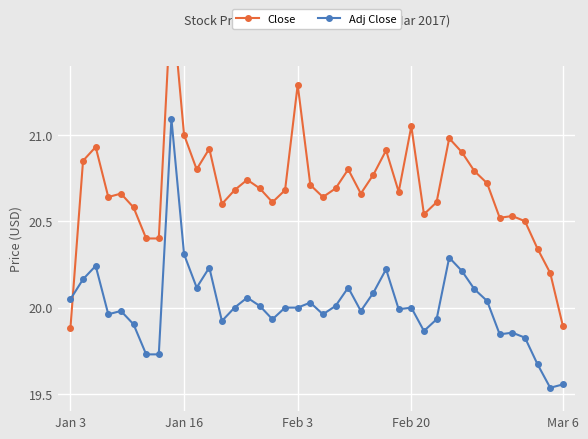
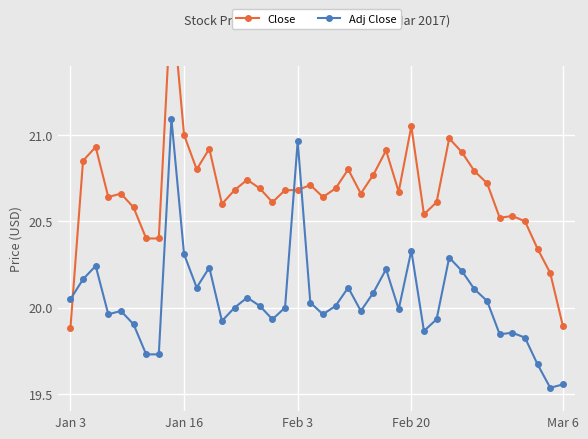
Close, Feb 3: 21.29 -> 20.68
Adj Close, Feb 3: 20.00 -> 20.96
Adj Close, Feb 20: 20.00 -> 20.33
